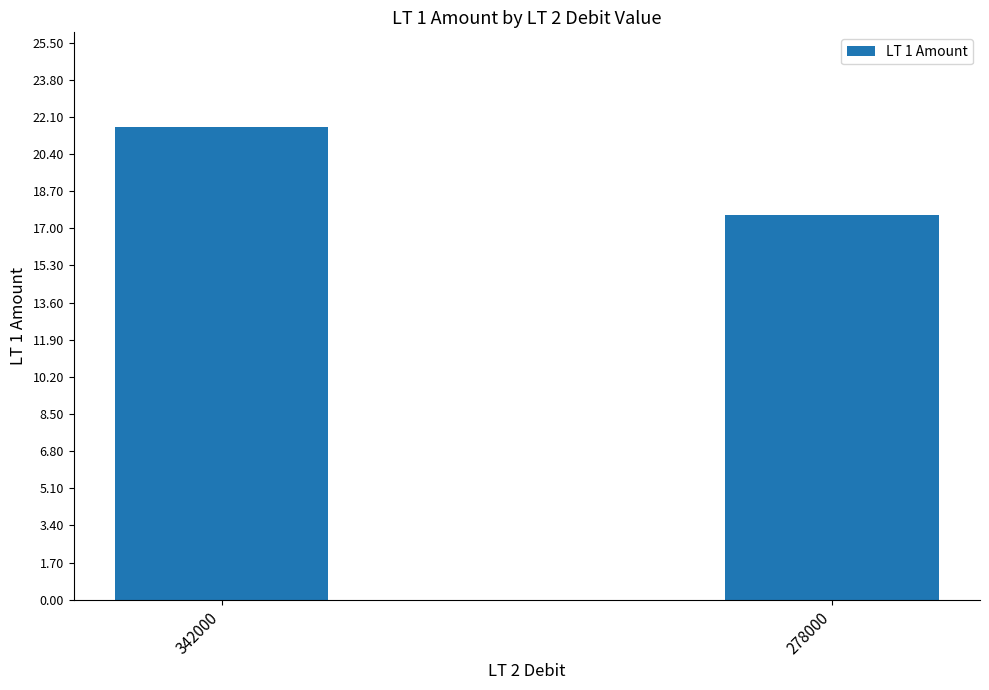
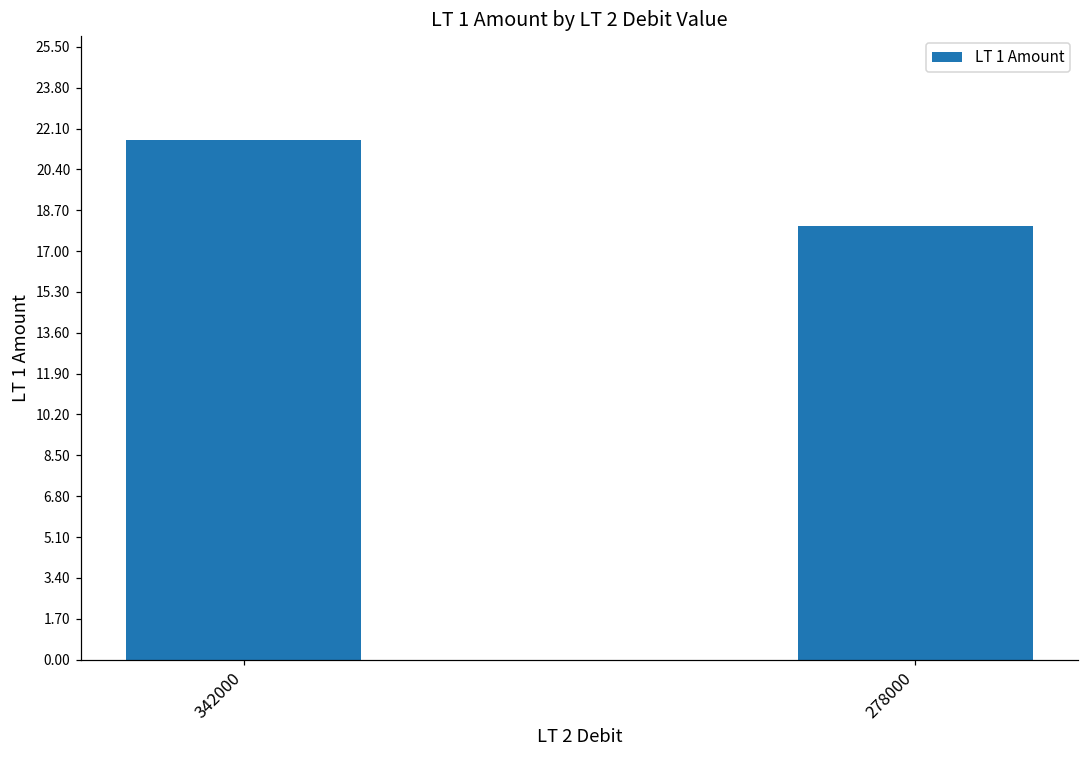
278000: 17.6 -> 18.1
